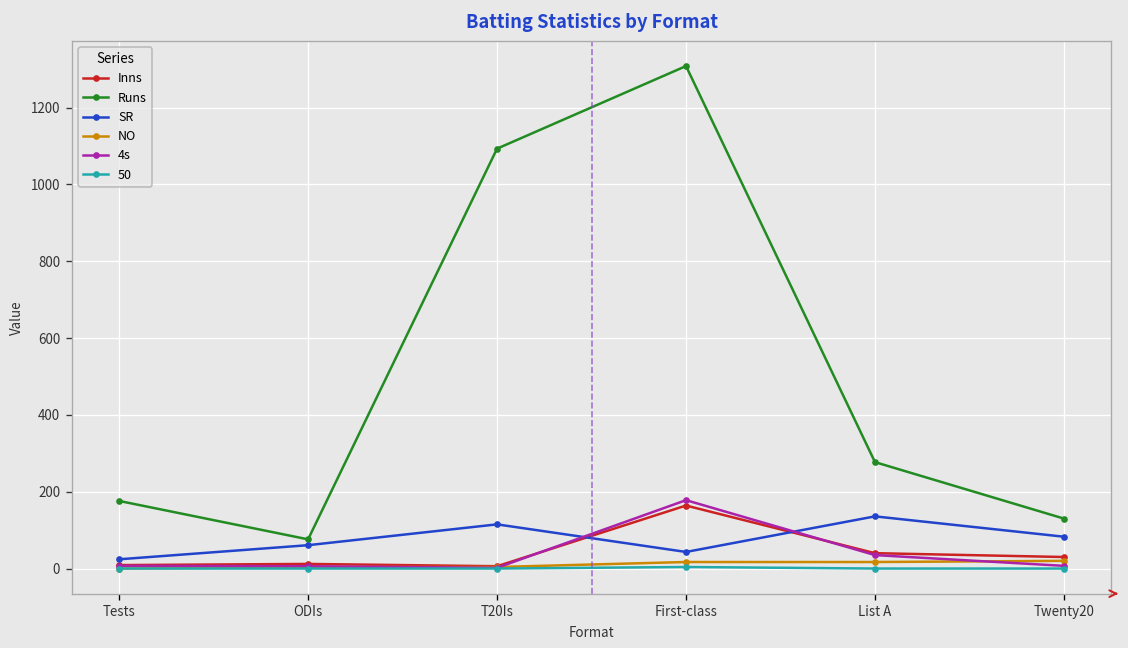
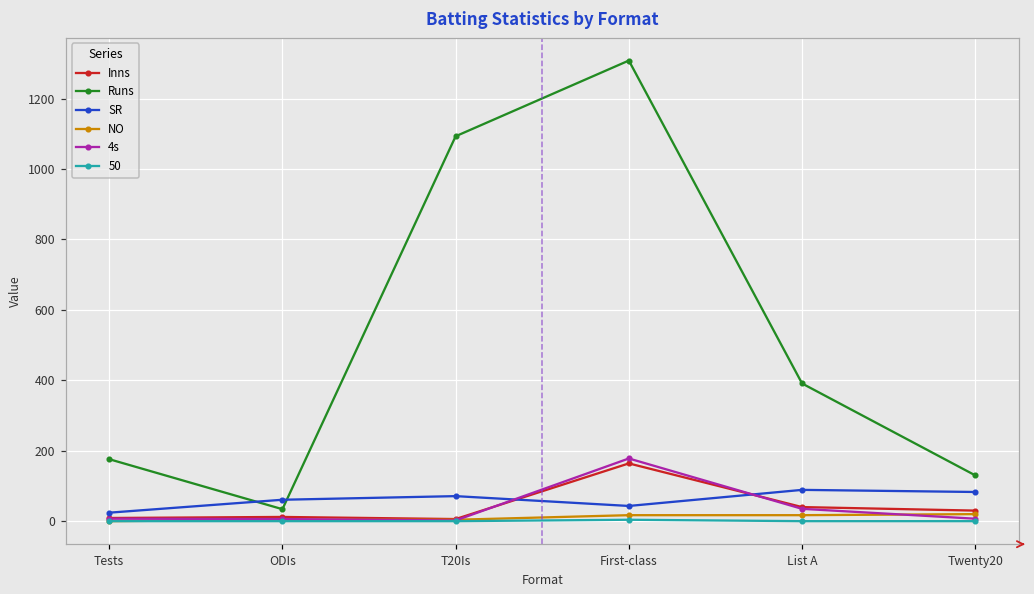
Runs, ODIs: 80 -> 30
SR, T20Is: 120 -> 70
Runs, List A: 280 -> 390
SR, List A: 140 -> 90
